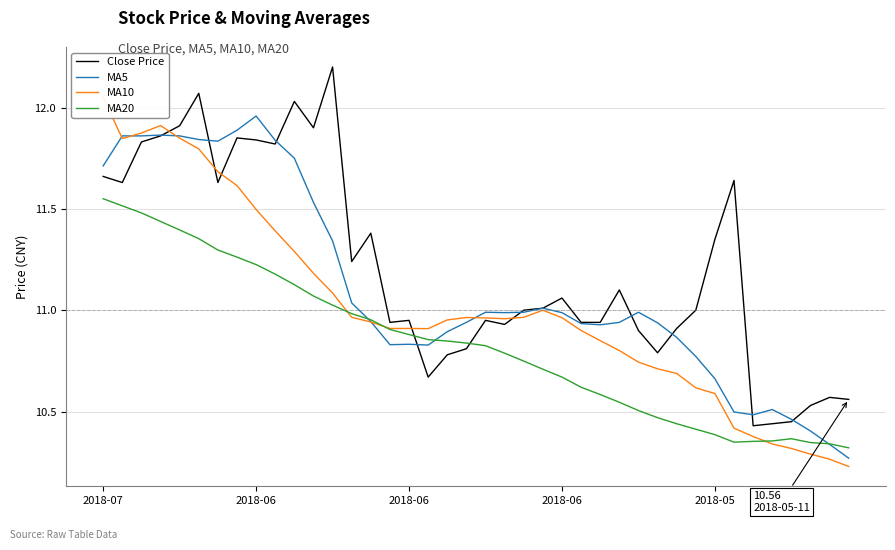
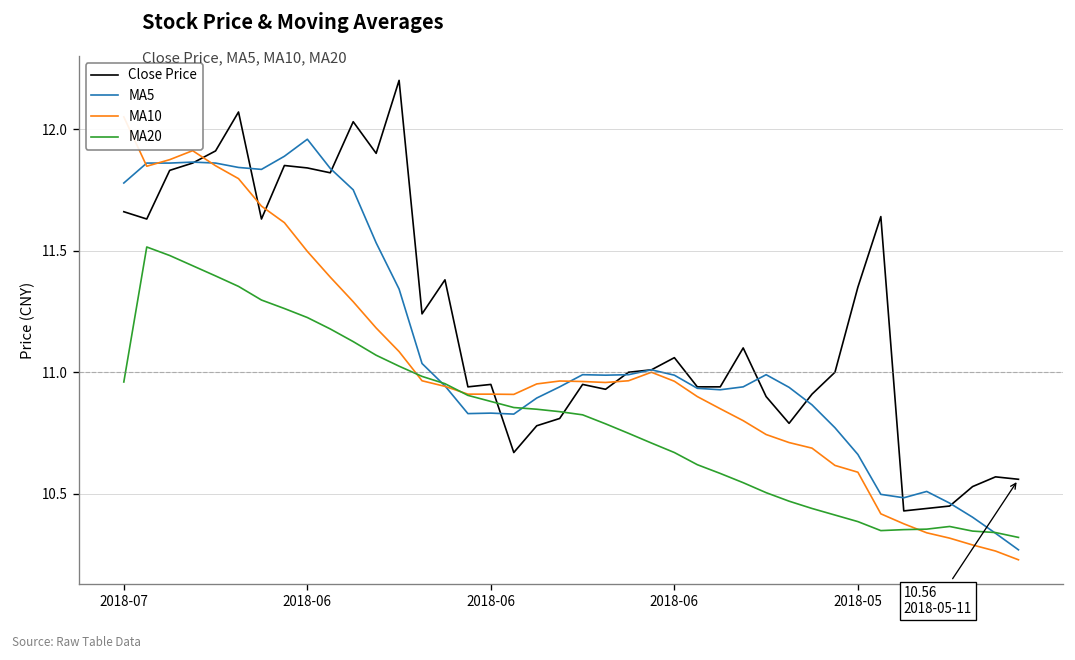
MA5, 2018-07: 11.71 -> 11.78
MA20, 2018-07: 11.55 -> 10.96
